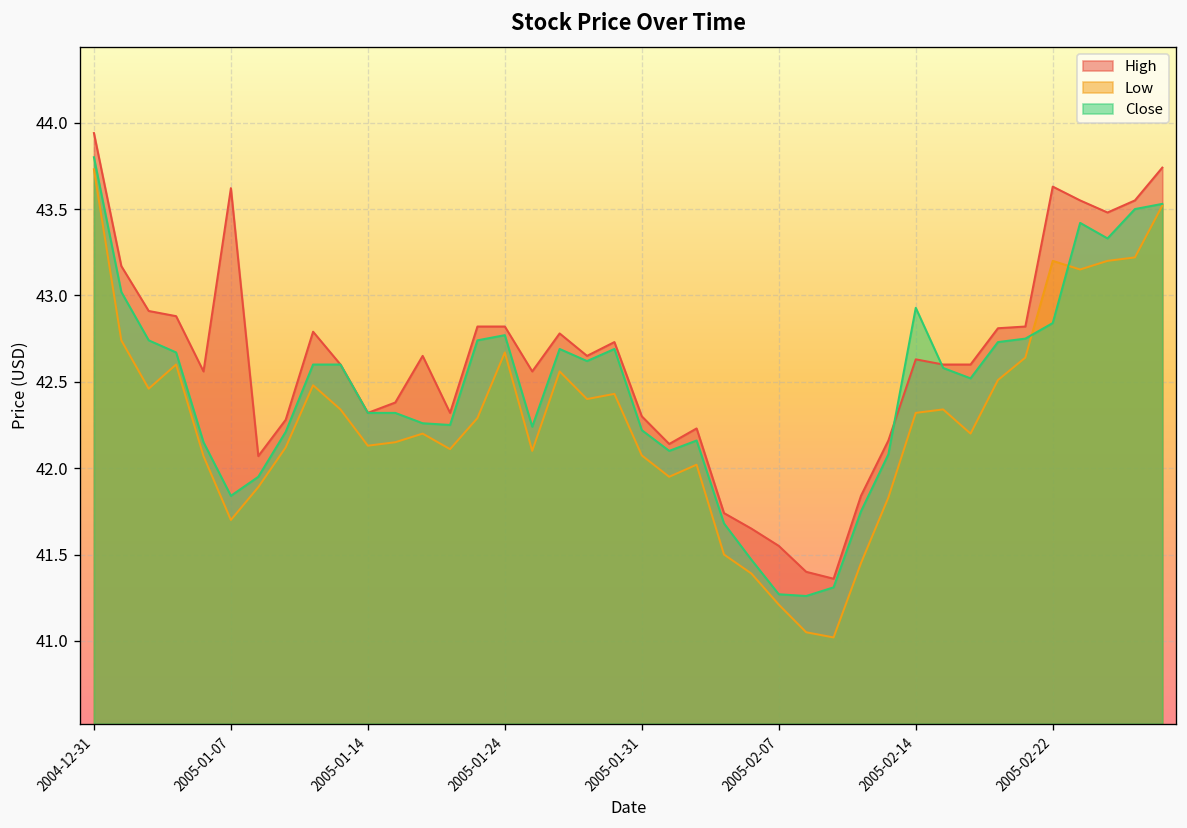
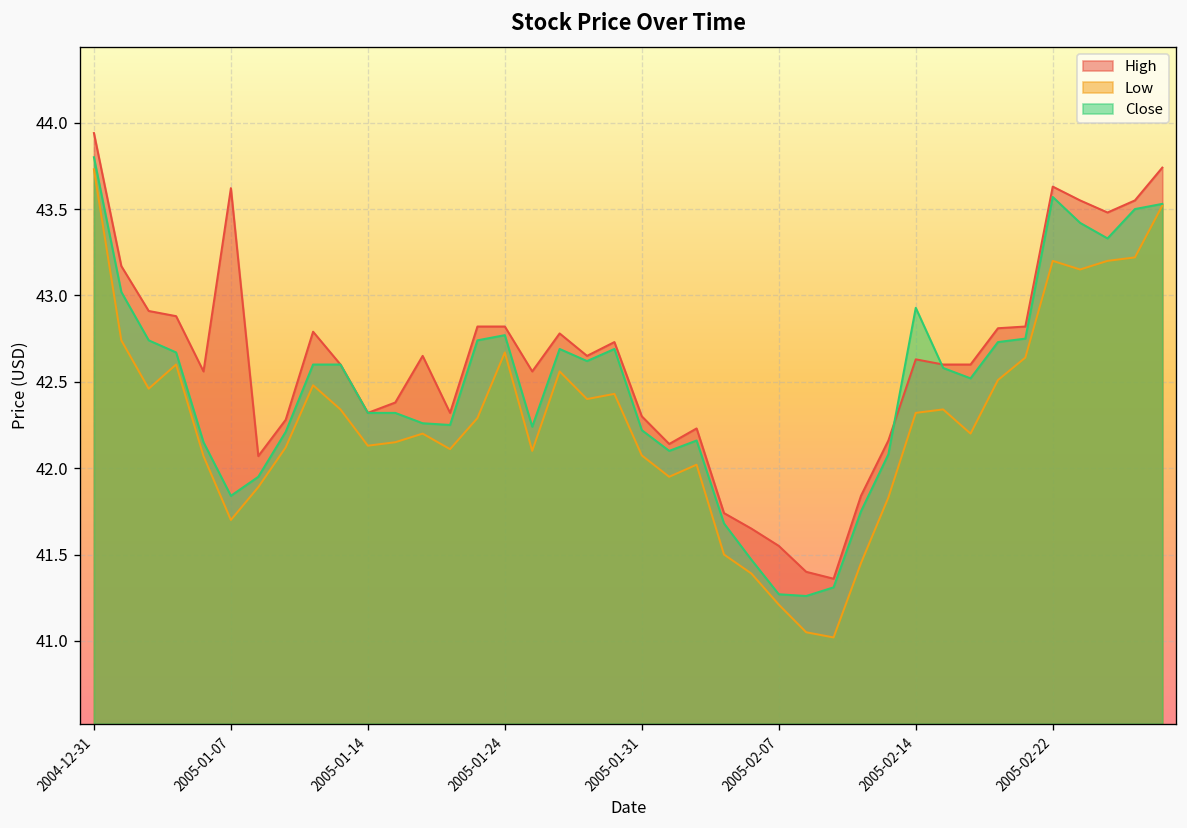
Close, 2005-02-22: 42.84 -> 43.57
